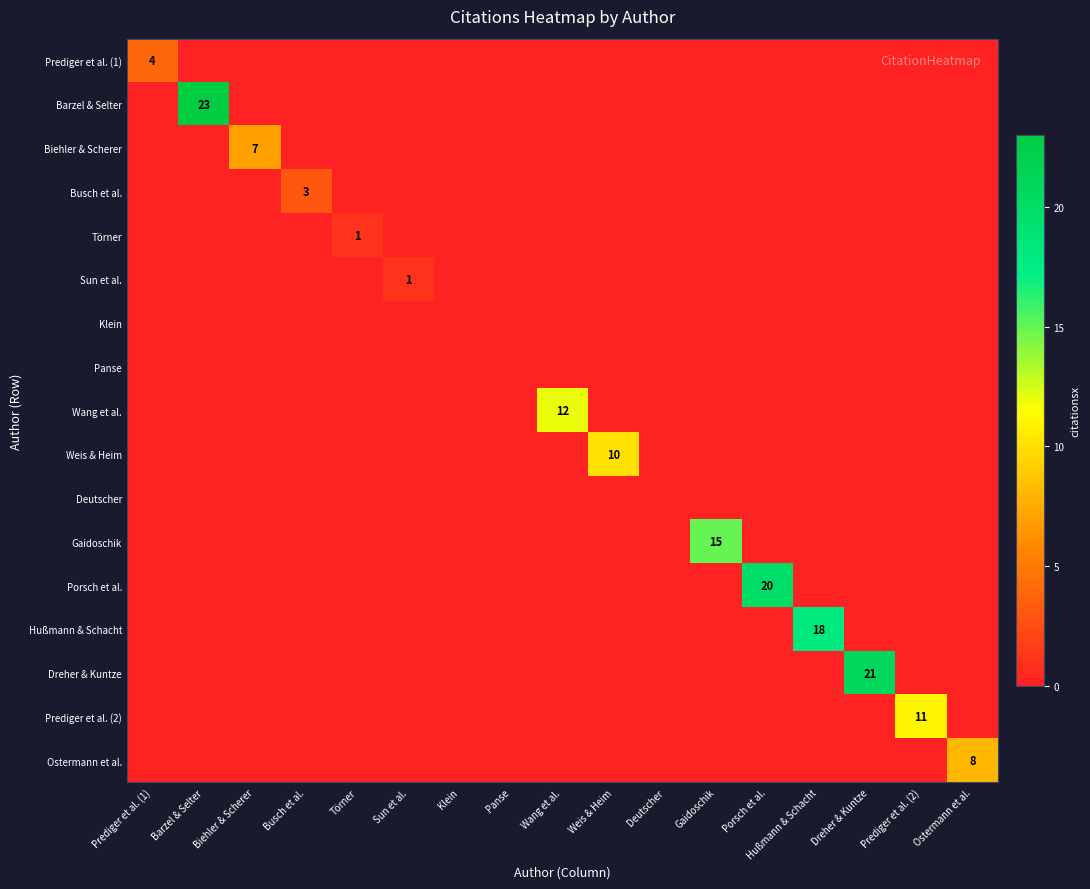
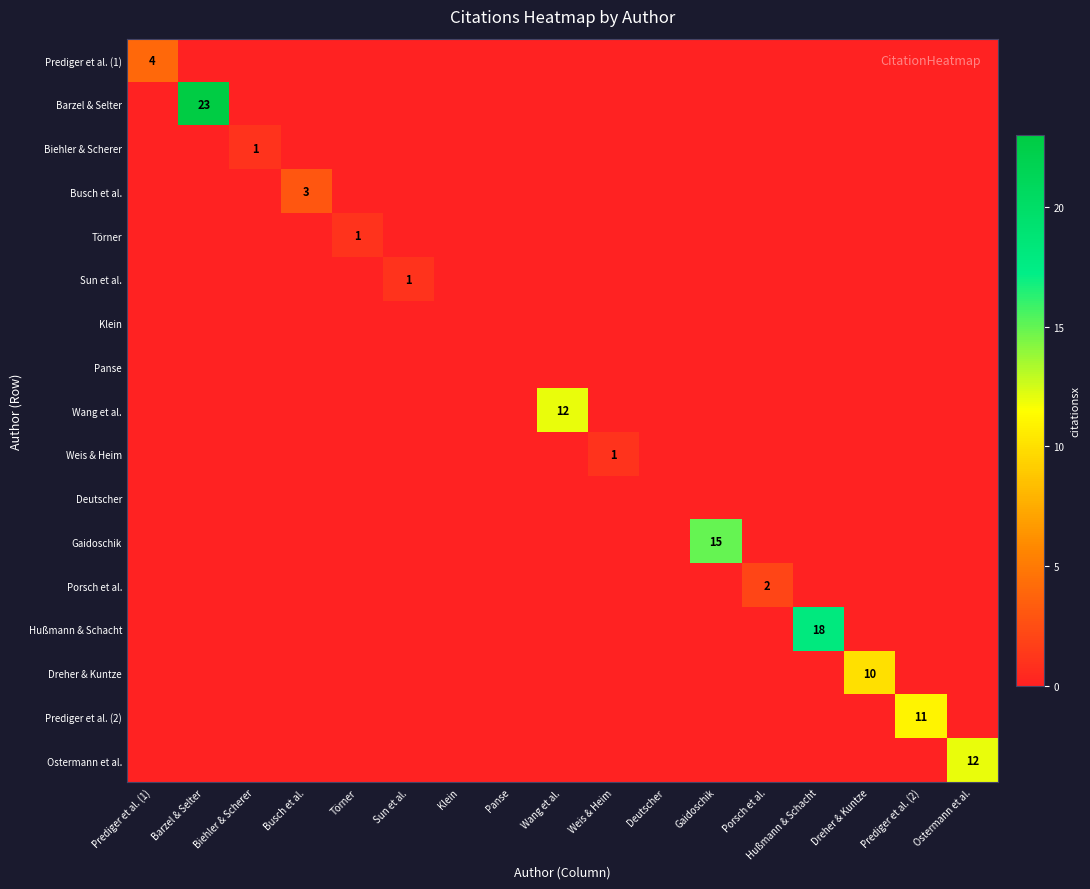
Biehler & Scherer, Biehler & Scherer: 7 -> 1
Weis & Heim, Weis & Heim: 10 -> 1
Porsch et al., Porsch et al.: 20 -> 2
Dreher & Kuntze, Dreher & Kuntze: 21 -> 10
Ostermann et al., Ostermann et al.: 8 -> 12
